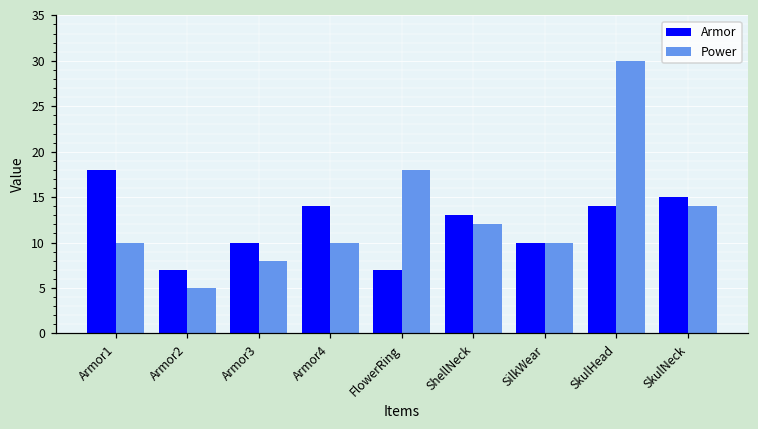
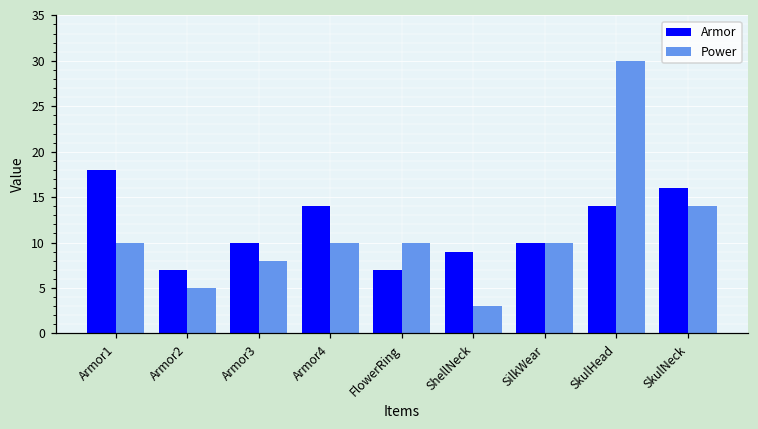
Power, FlowerRing: 18 -> 10
Armor, ShellNeck: 13 -> 9
Power, ShellNeck: 12 -> 3
Armor, SkulNeck: 15 -> 16
